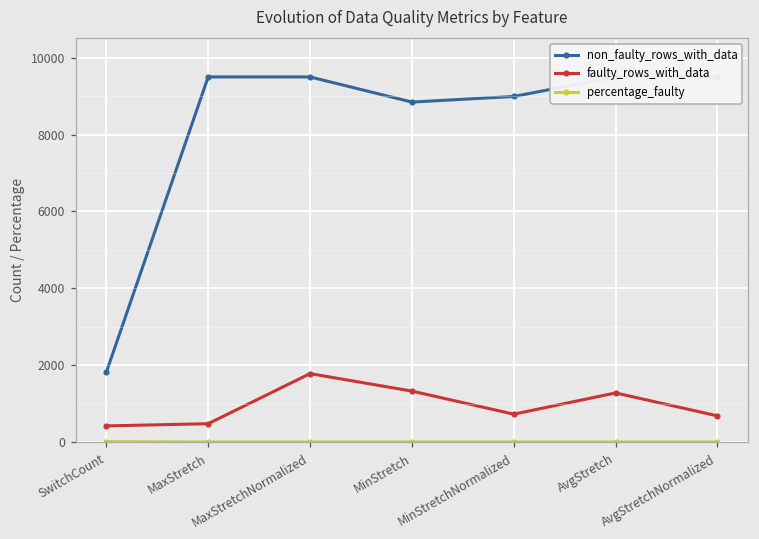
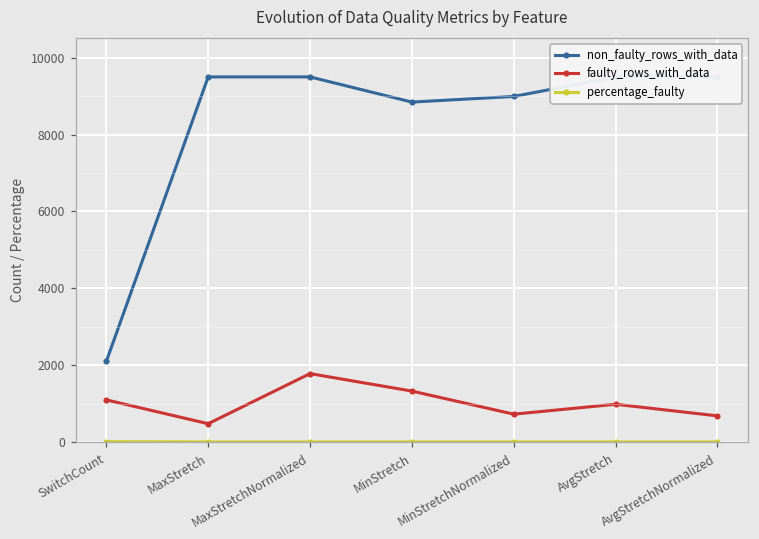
non_faulty_rows_with_data, SwitchCount: 1800 -> 2100
faulty_rows_with_data, SwitchCount: 400 -> 1100
faulty_rows_with_data, AvgStretch: 1300 -> 1000
